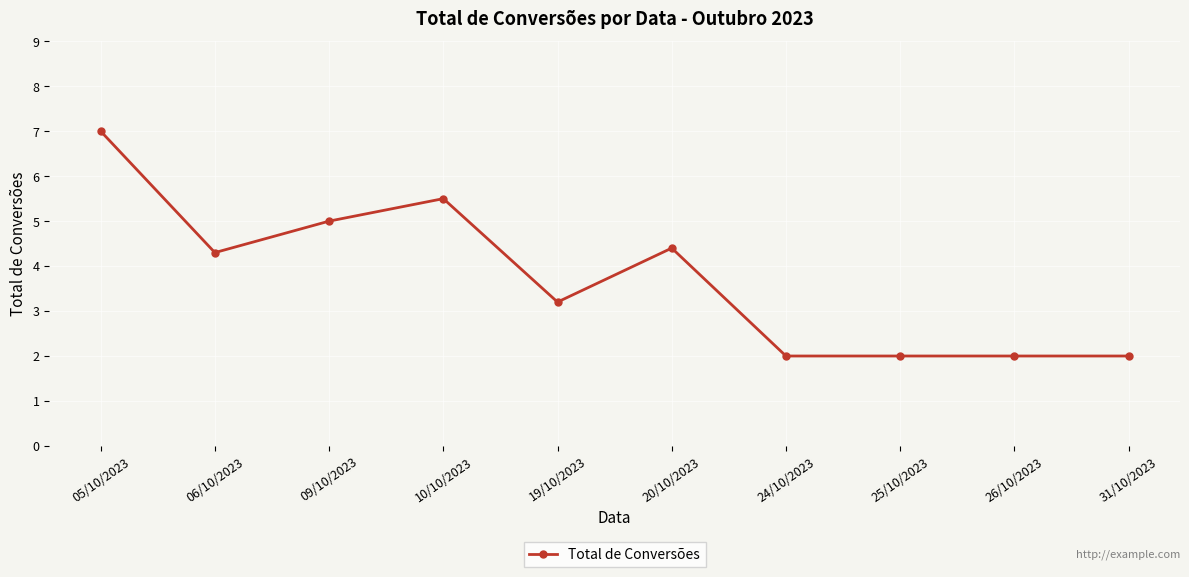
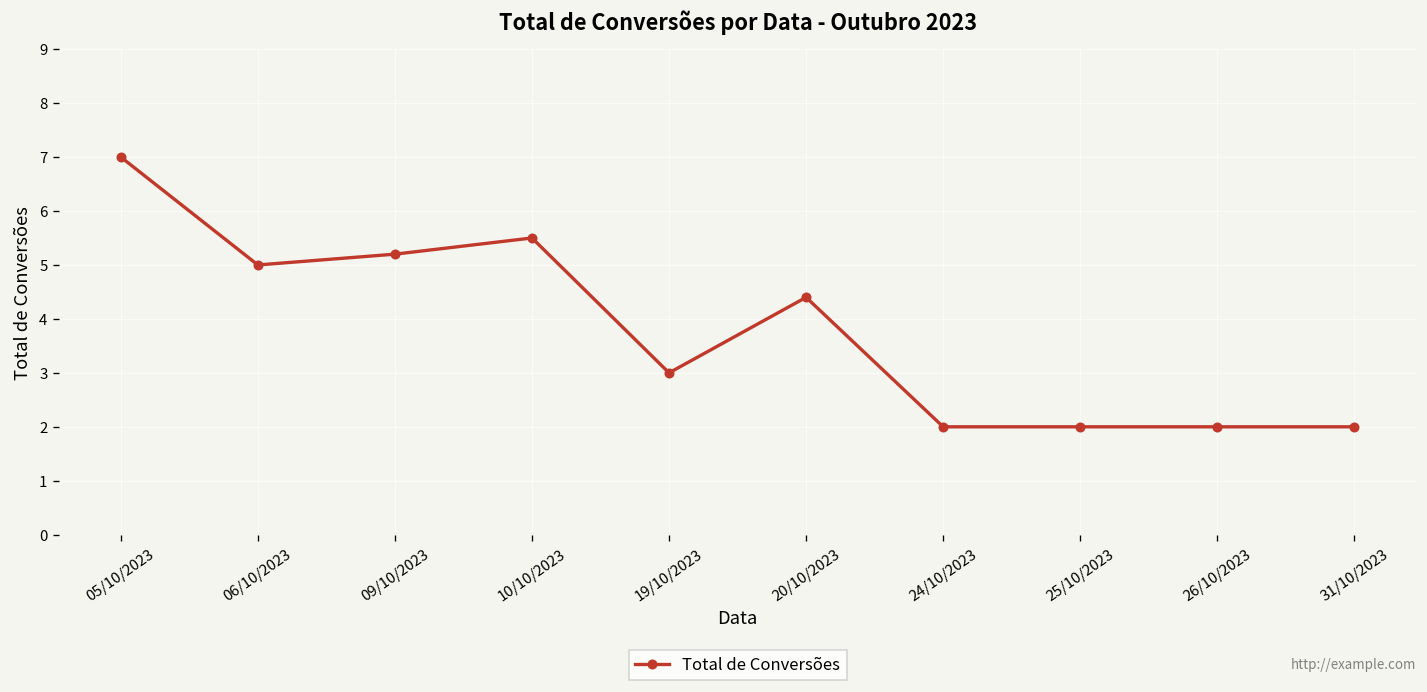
06/10/2023: 4.3 -> 5.0
09/10/2023: 5.0 -> 5.2
19/10/2023: 3.2 -> 3.0
